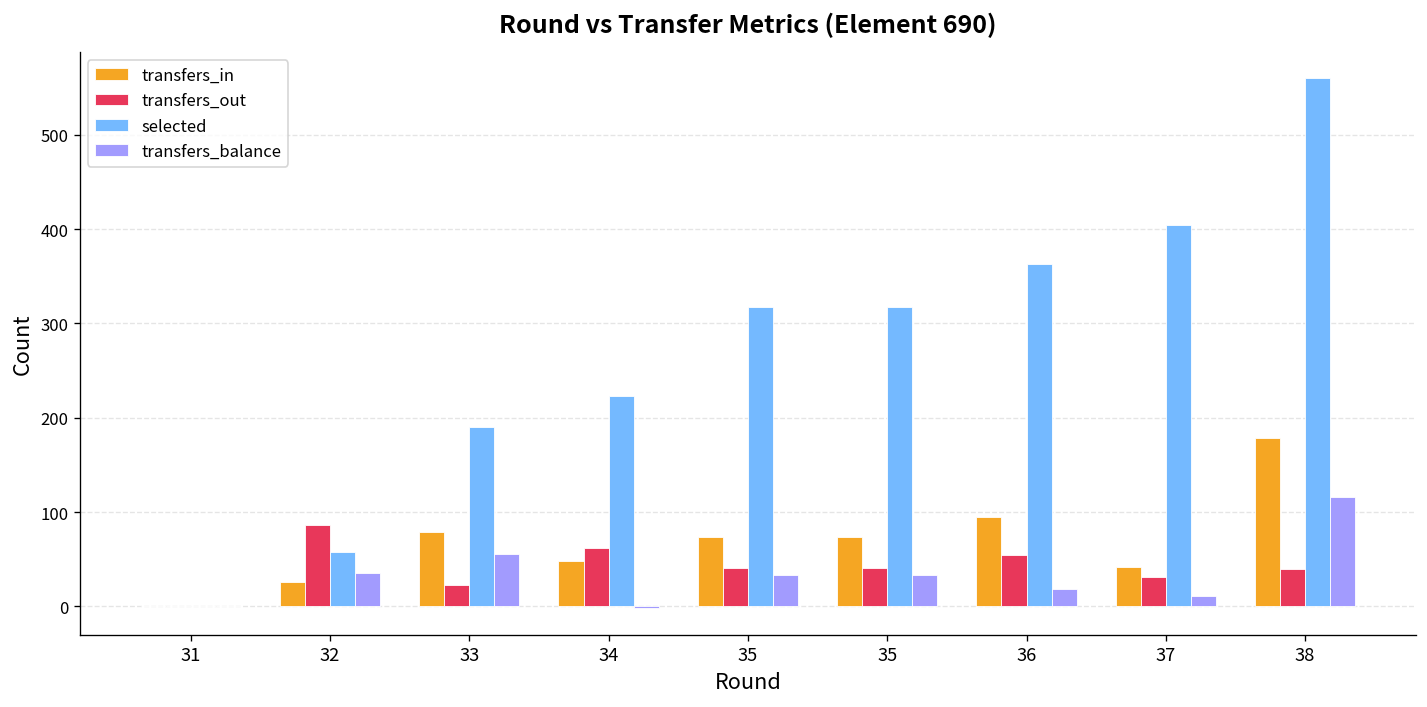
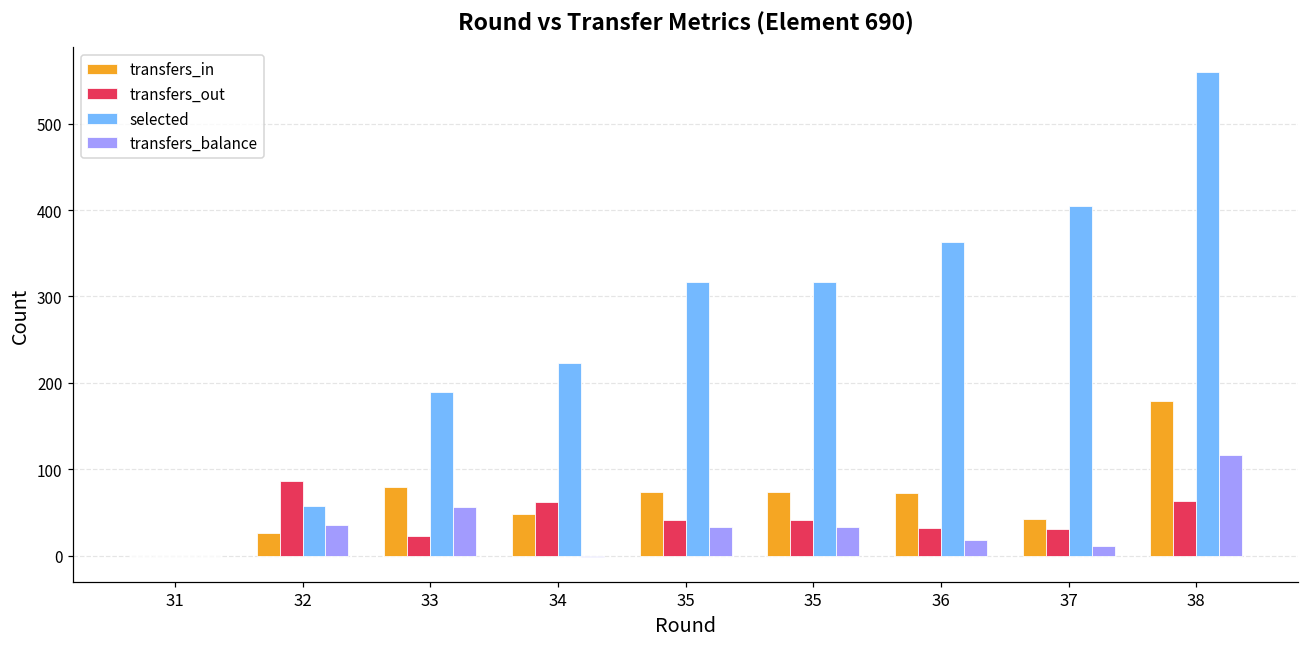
transfers_in, 36: 100 -> 70
transfers_out, 36: 50 -> 30
transfers_out, 38: 40 -> 60
